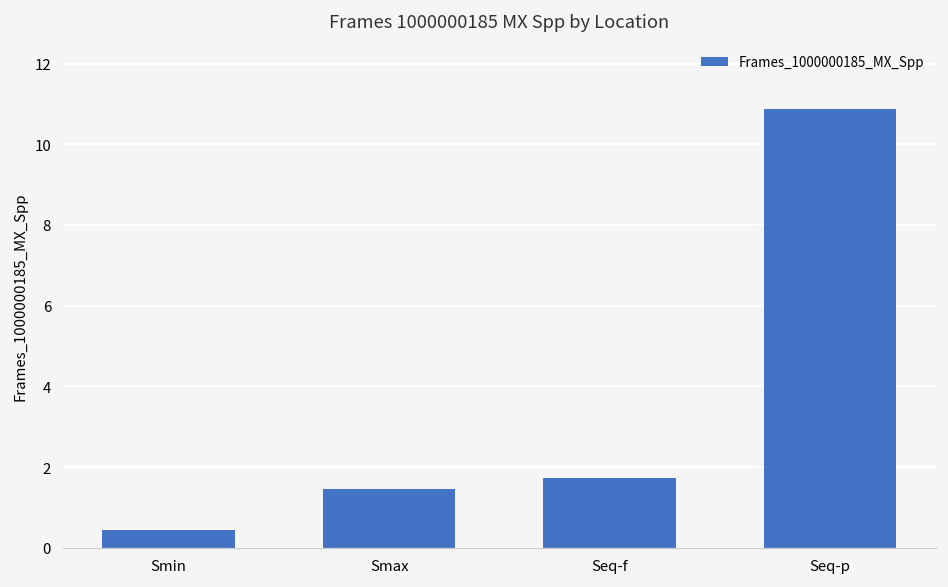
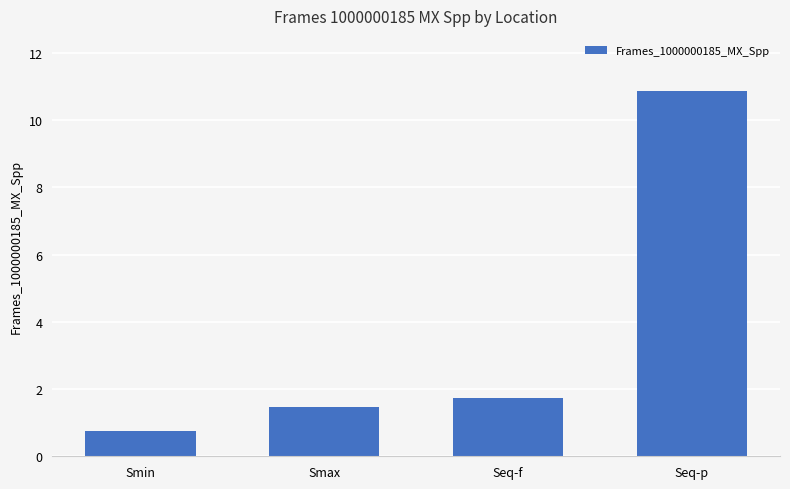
Smin: 0.4 -> 0.7
